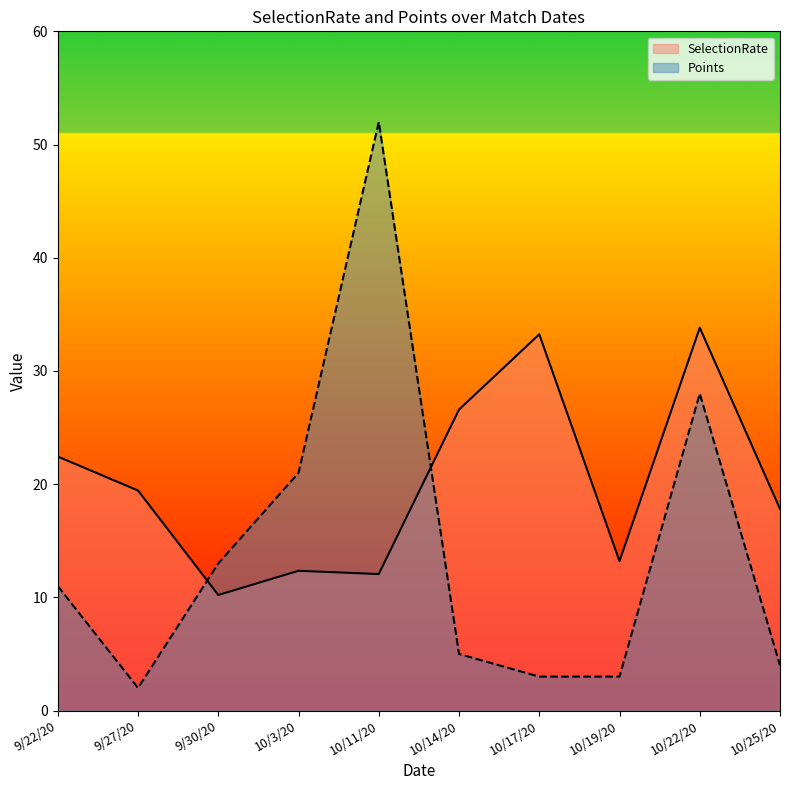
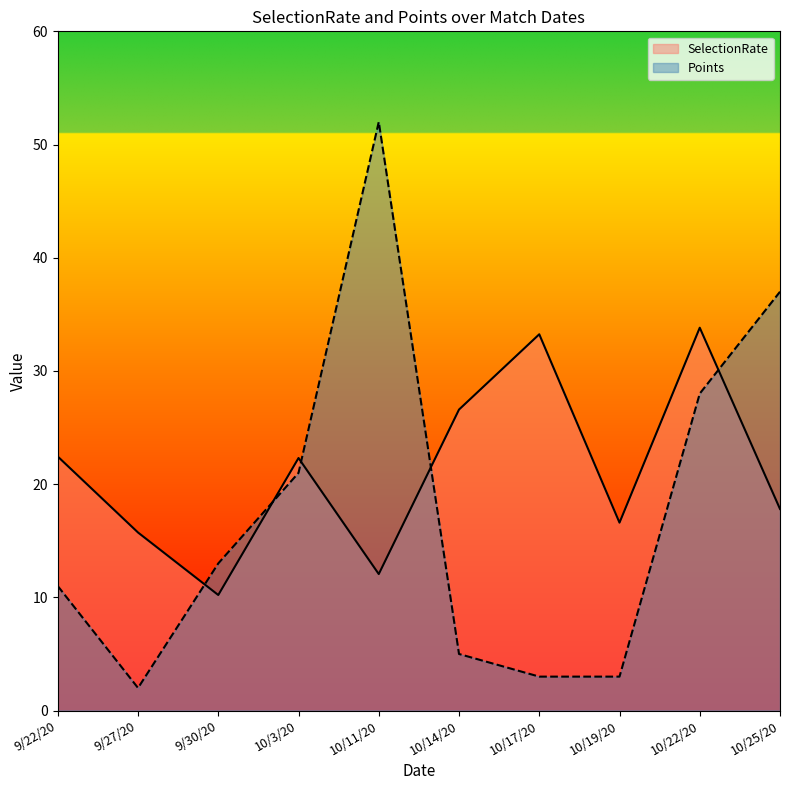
SelectionRate, 9/27/20: 19.4 -> 15.7
SelectionRate, 10/3/20: 12.4 -> 22.3
SelectionRate, 10/19/20: 13.2 -> 16.6
Points, 10/25/20: 4 -> 37
